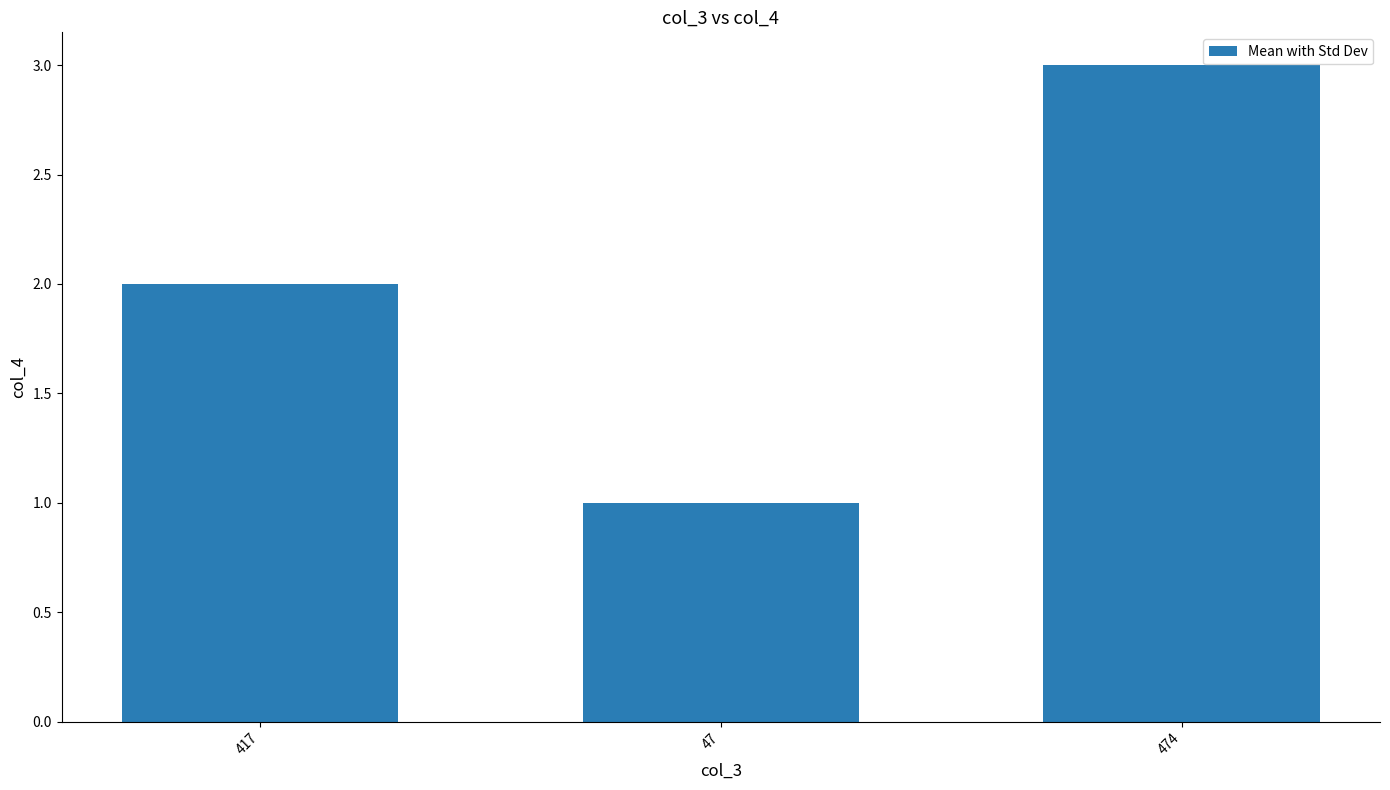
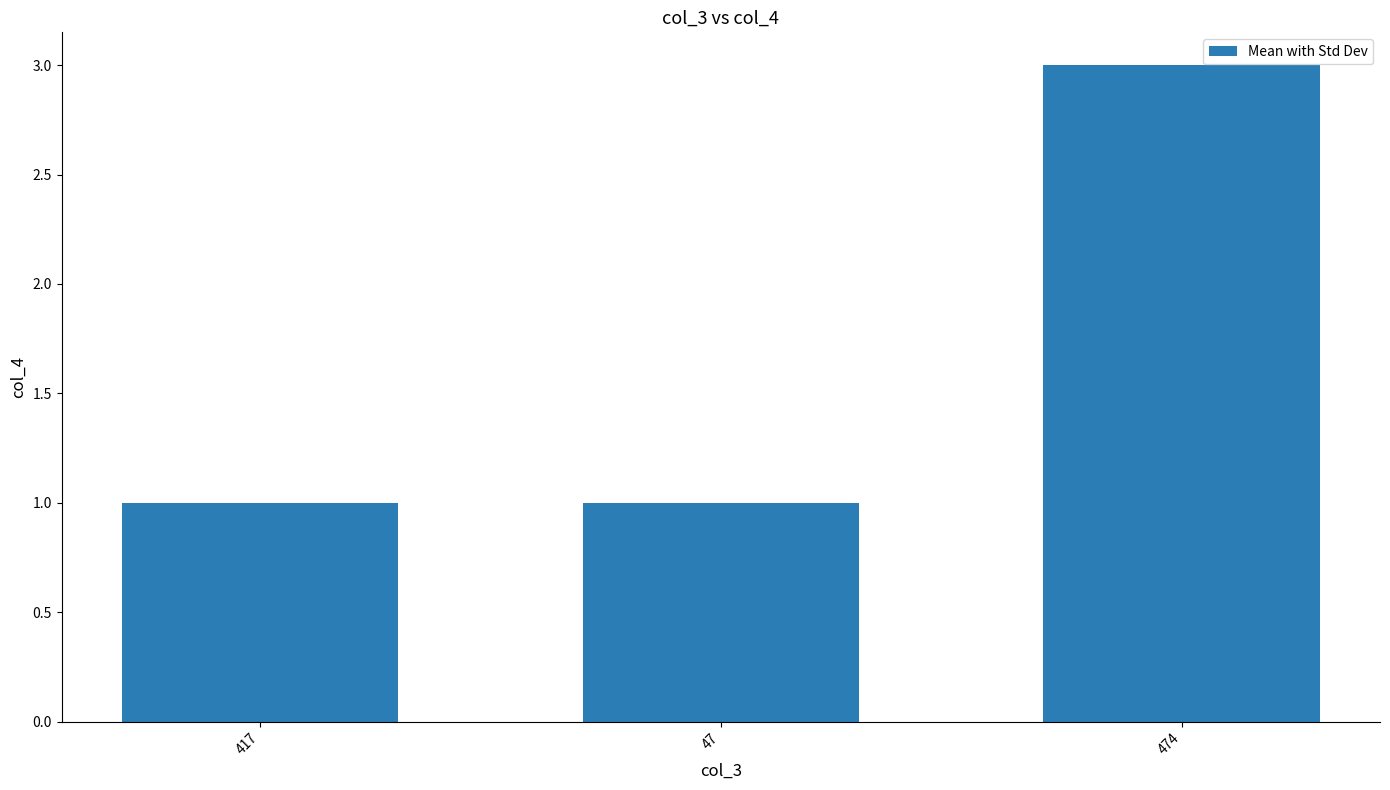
417: 2 -> 1
